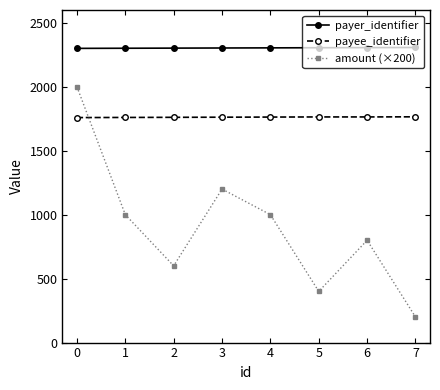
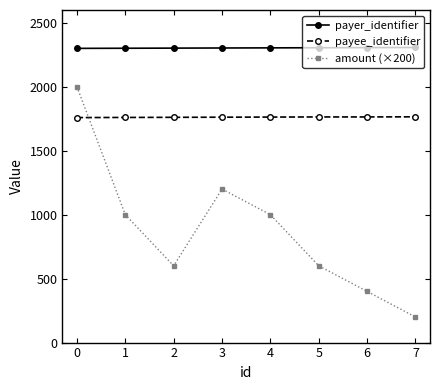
amount (×200), 5: 400 -> 600
amount (×200), 6: 800 -> 400
